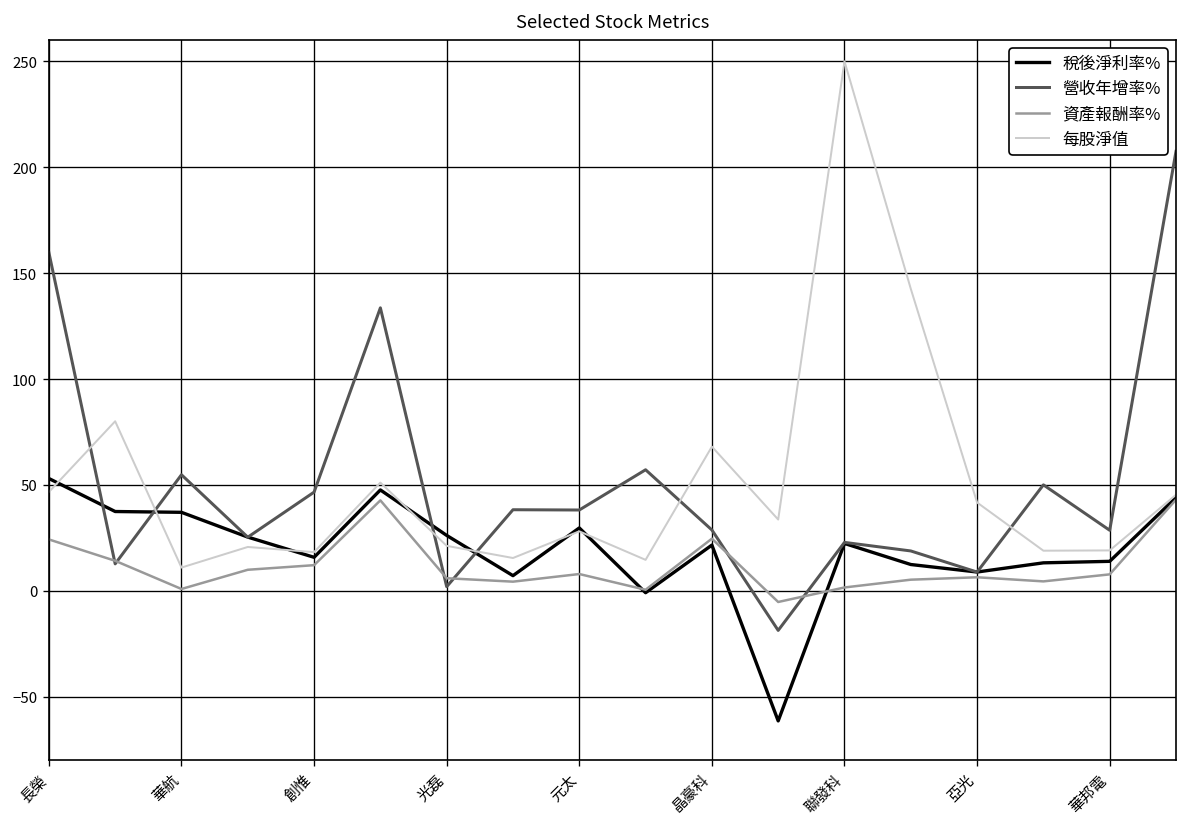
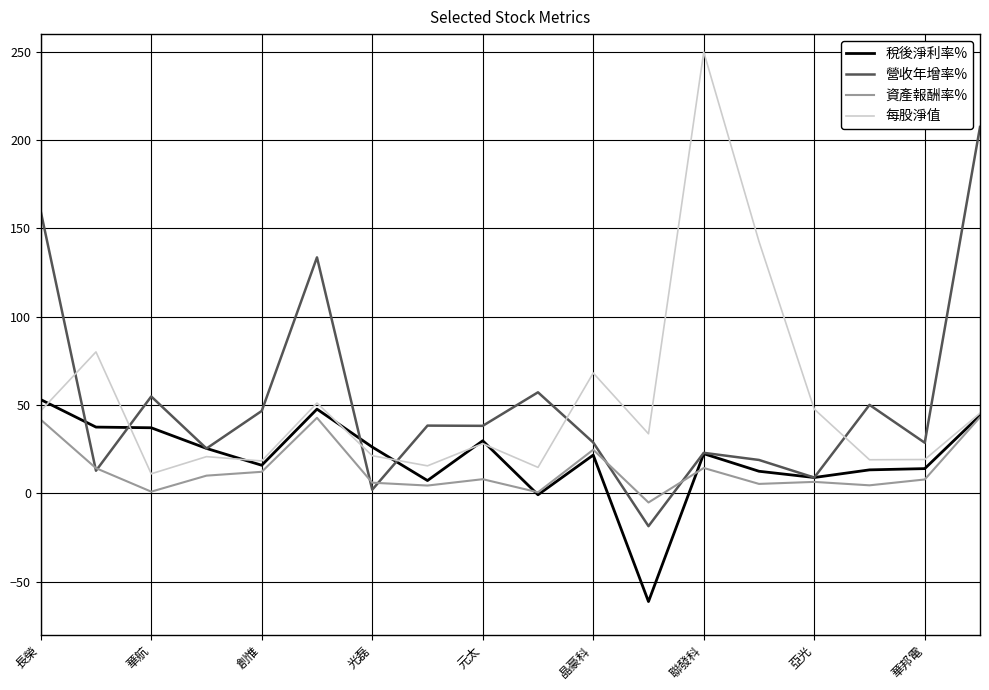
資產報酬率%, 長榮: 24 -> 42
資產報酬率%, 聯發科: 2 -> 14
每股淨值, 亞光: 42 -> 48
